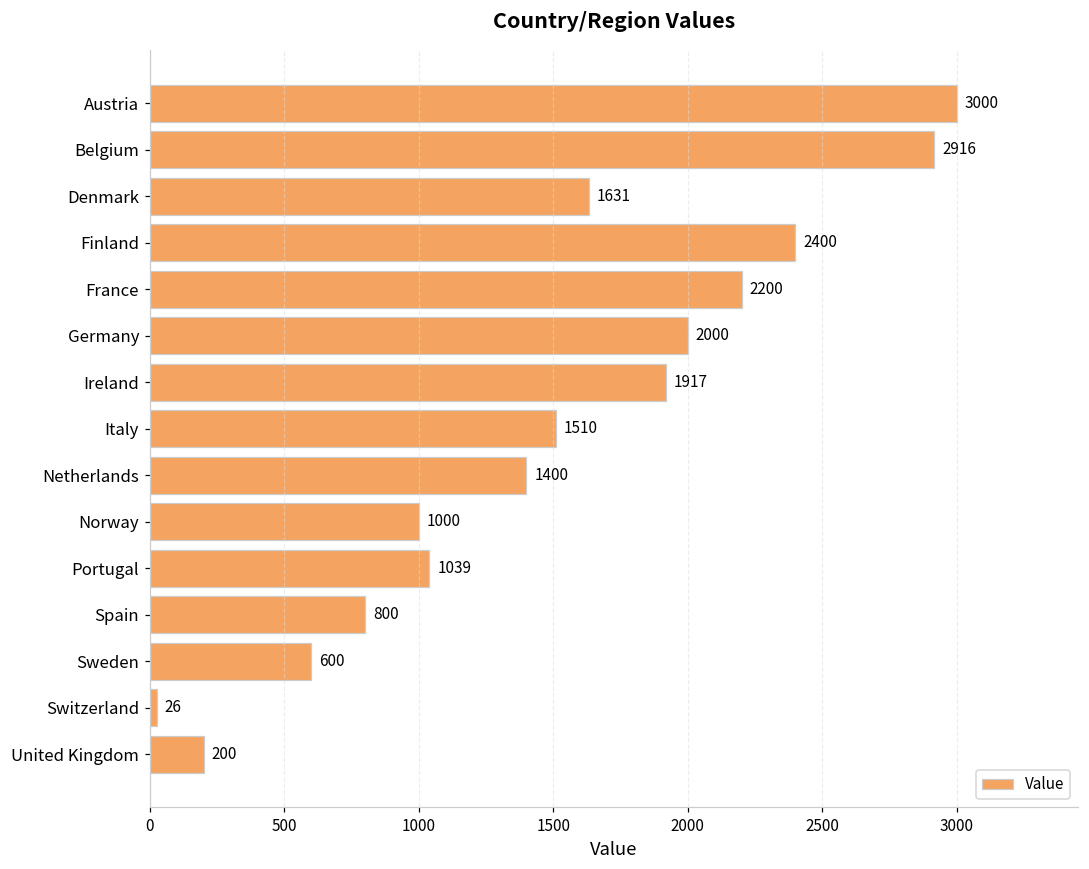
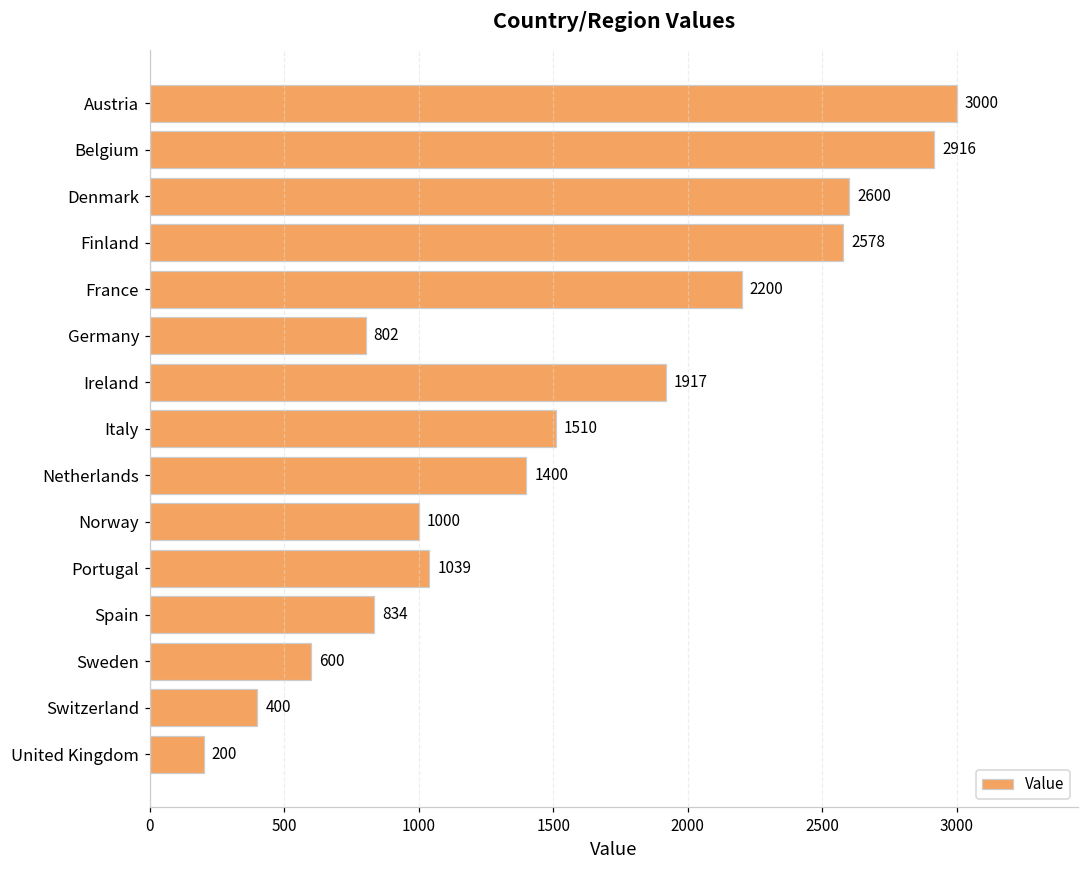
Denmark: 1631 -> 2600
Finland: 2400 -> 2578
Germany: 2000 -> 802
Spain: 800 -> 834
Switzerland: 26 -> 400
